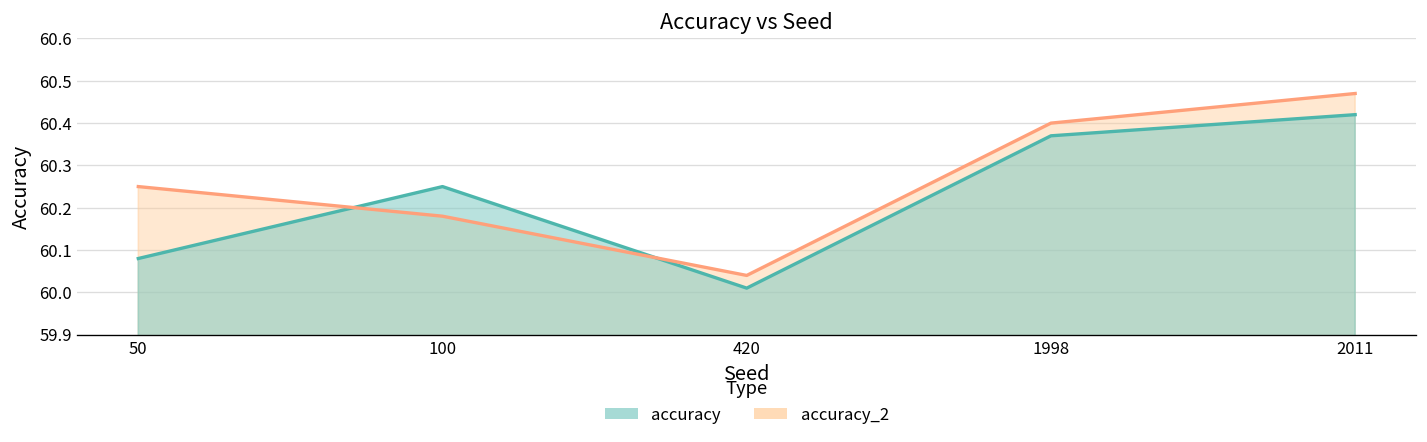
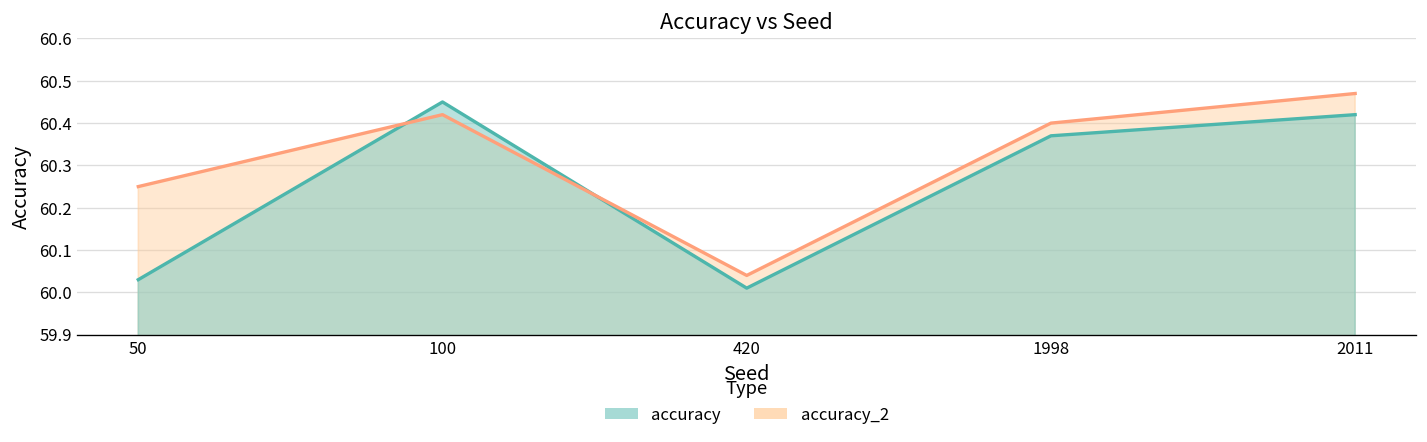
accuracy, 50: 60.08 -> 60.03
accuracy_2, 100: 60.18 -> 60.42
accuracy, 100: 60.25 -> 60.45
